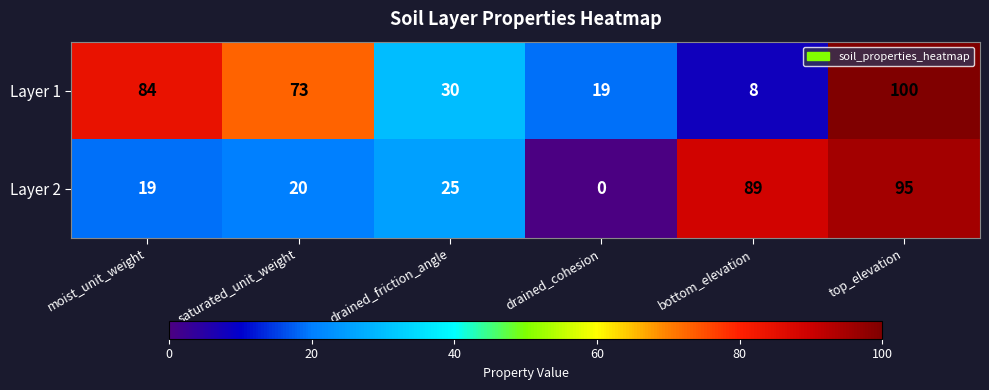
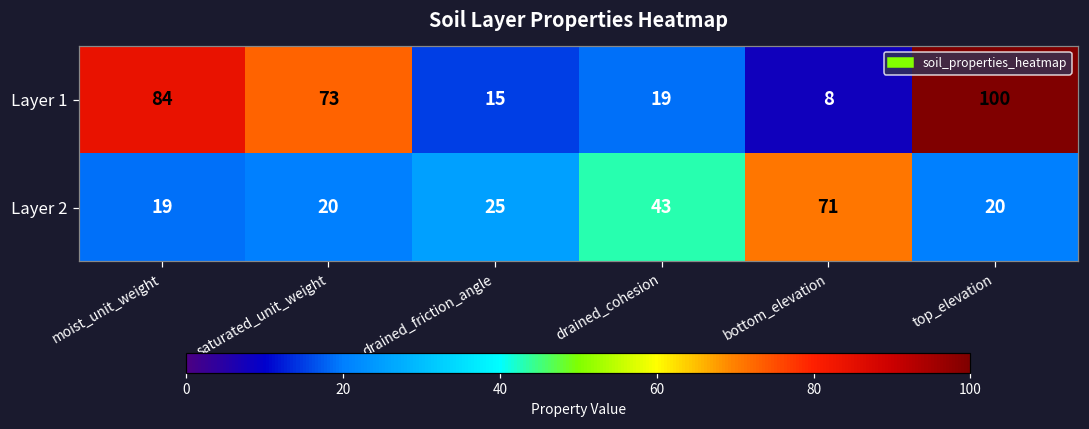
Layer 1, drained_friction_angle: 30 -> 15
Layer 2, drained_cohesion: 0 -> 43
Layer 2, bottom_elevation: 89 -> 71
Layer 2, top_elevation: 95 -> 20
